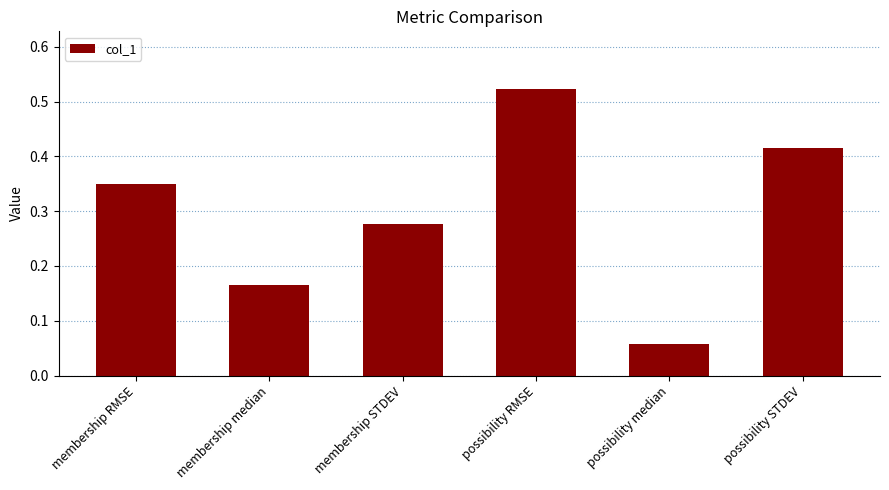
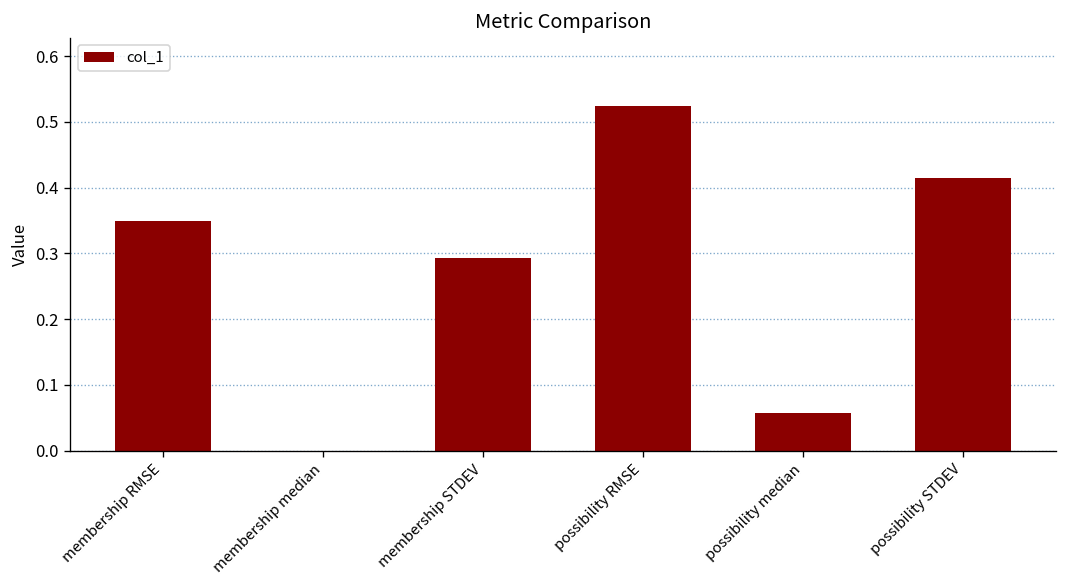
membership median: 0.16 -> 0.00
membership STDEV: 0.28 -> 0.29
